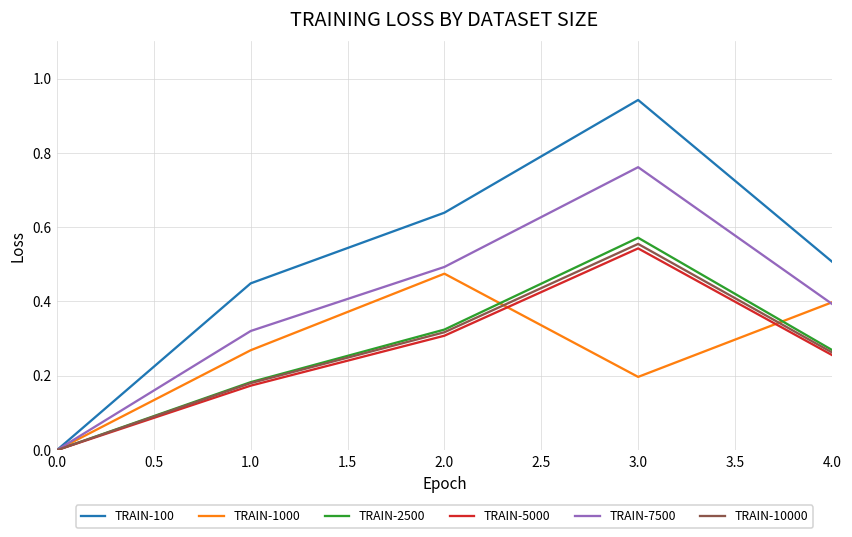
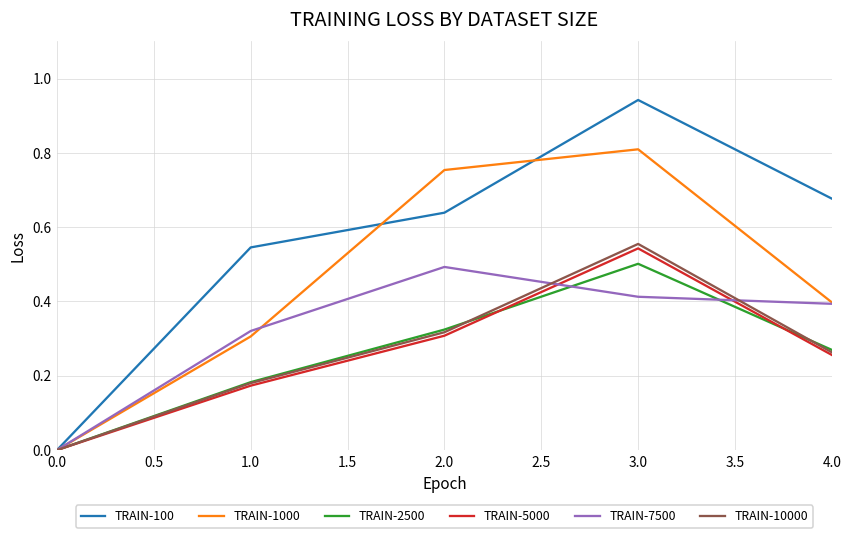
TRAIN-100, 1.0: 0.45 -> 0.55
TRAIN-1000, 1.0: 0.27 -> 0.31
TRAIN-1000, 2.0: 0.47 -> 0.75
TRAIN-1000, 3.0: 0.20 -> 0.81
TRAIN-2500, 3.0: 0.57 -> 0.50
TRAIN-7500, 3.0: 0.76 -> 0.41
TRAIN-100, 4.0: 0.51 -> 0.68
